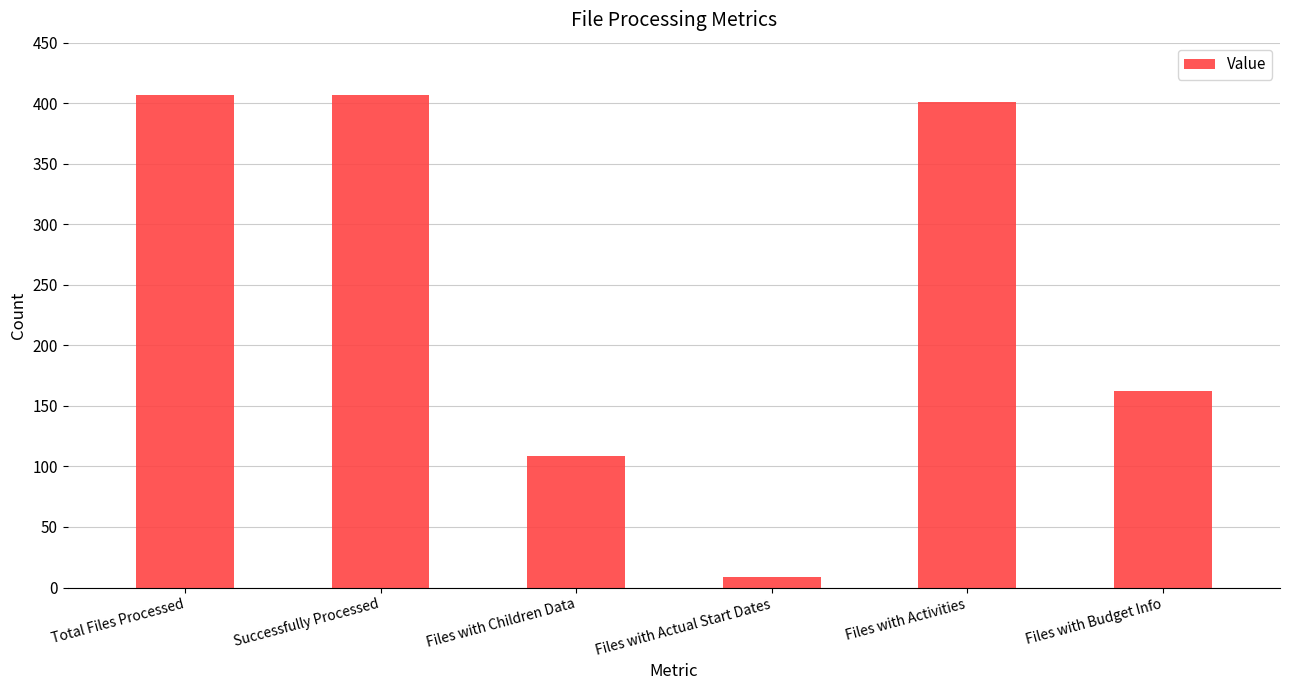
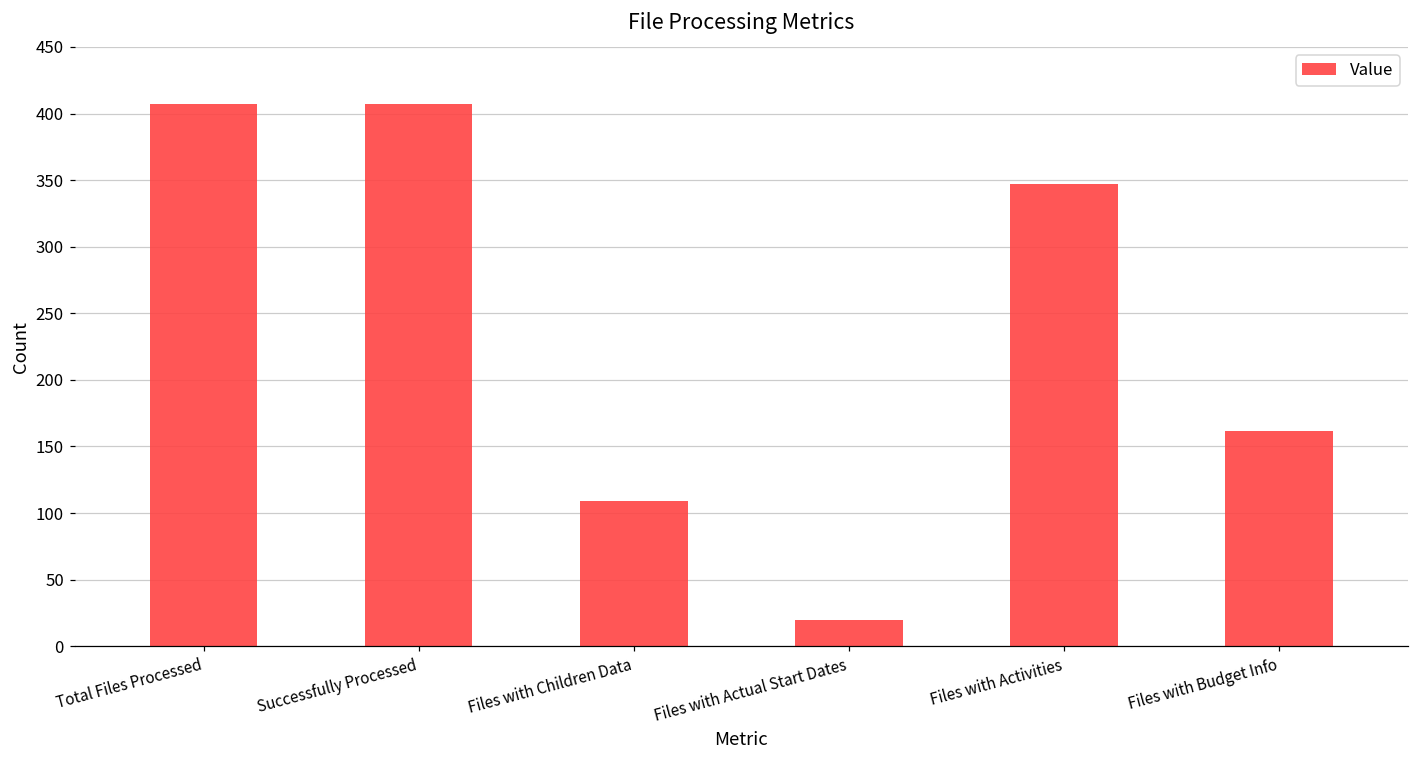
Files with Actual Start Dates: 9 -> 20
Files with Activities: 401 -> 347
